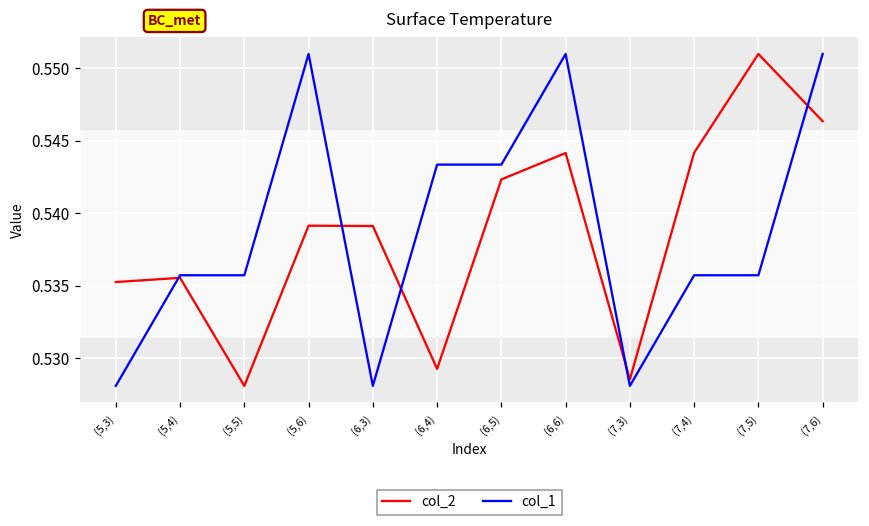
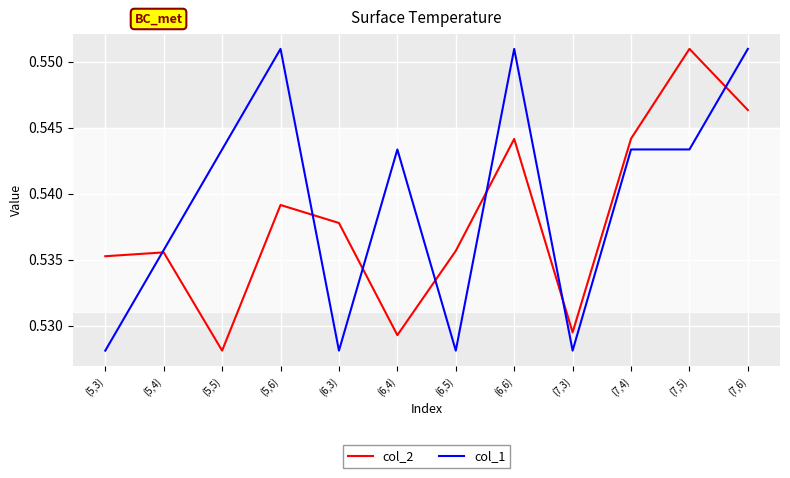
col_1, (5,5): 0.5357 -> 0.5433
col_2, (6,3): 0.5391 -> 0.5378
col_2, (6,5): 0.5423 -> 0.5357
col_1, (6,5): 0.5433 -> 0.5281
col_2, (7,3): 0.5286 -> 0.5295
col_1, (7,4): 0.5357 -> 0.5433
col_1, (7,5): 0.5357 -> 0.5433
